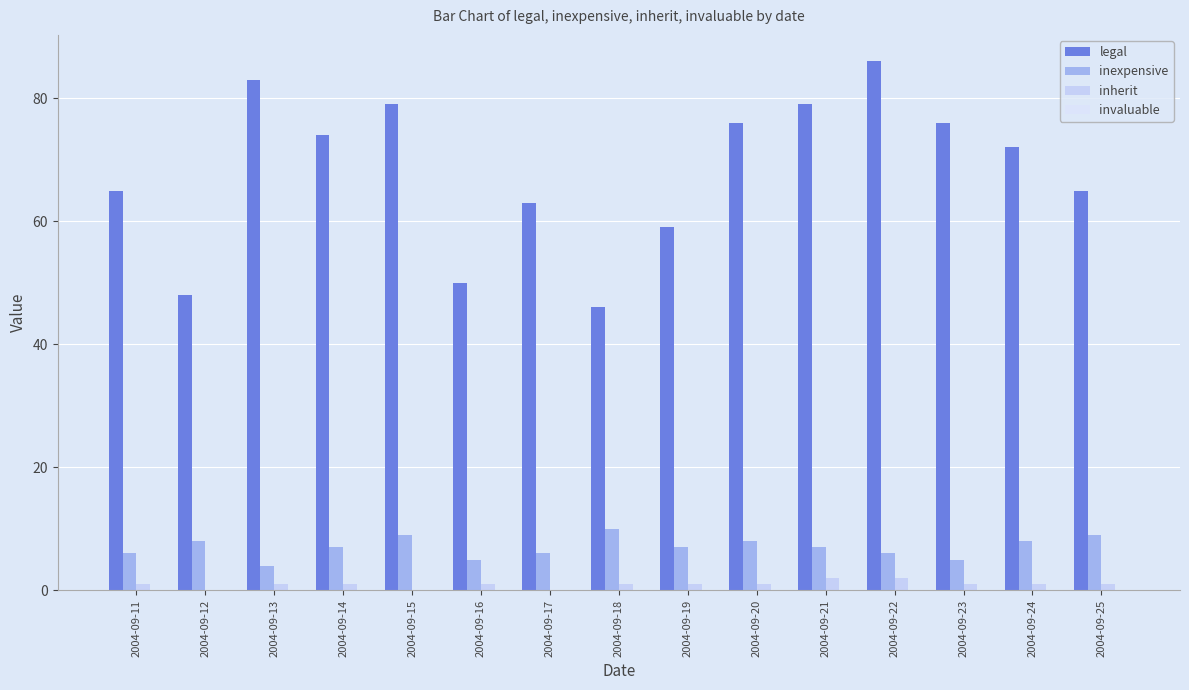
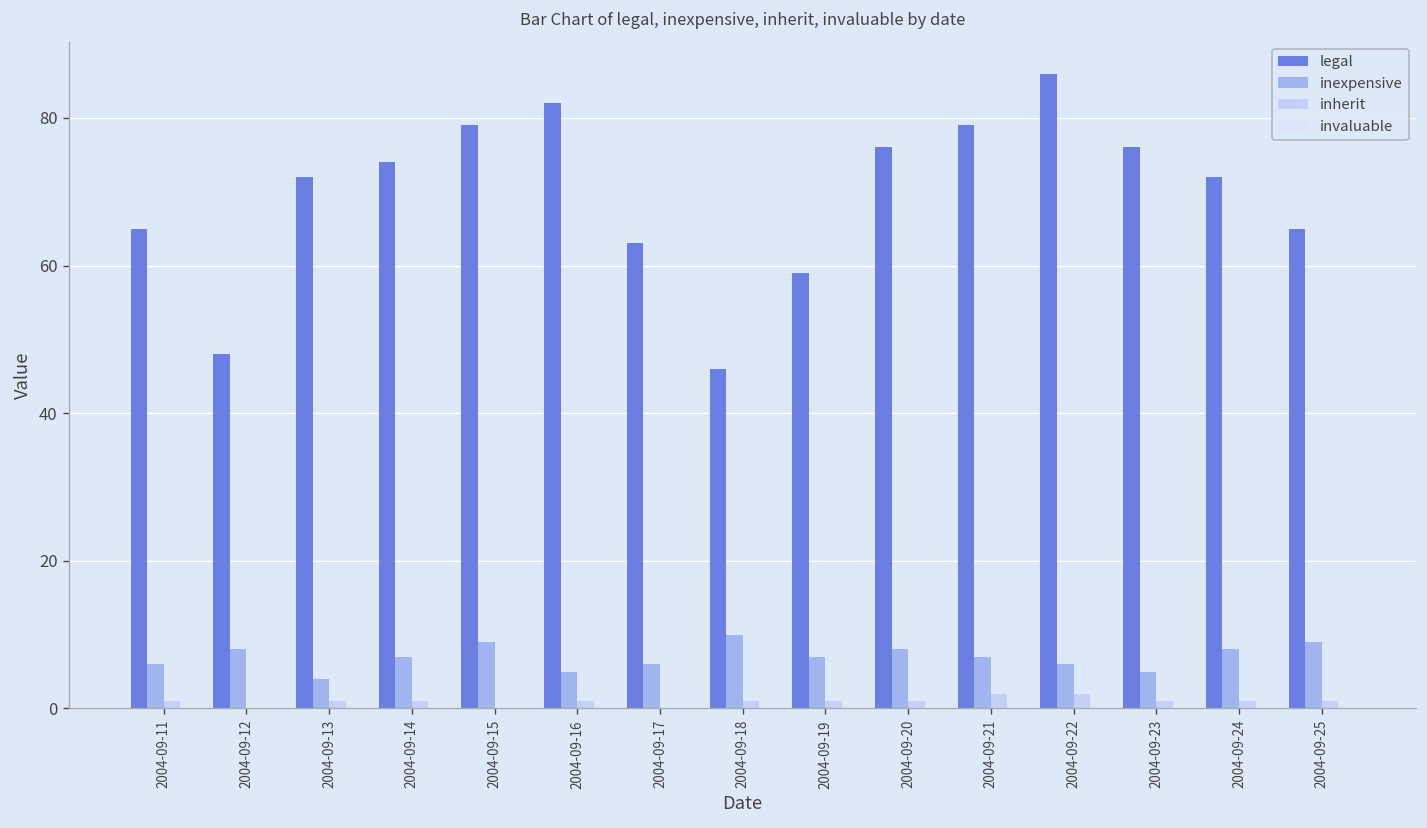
legal, 2004-09-13: 83 -> 72
legal, 2004-09-16: 50 -> 82
